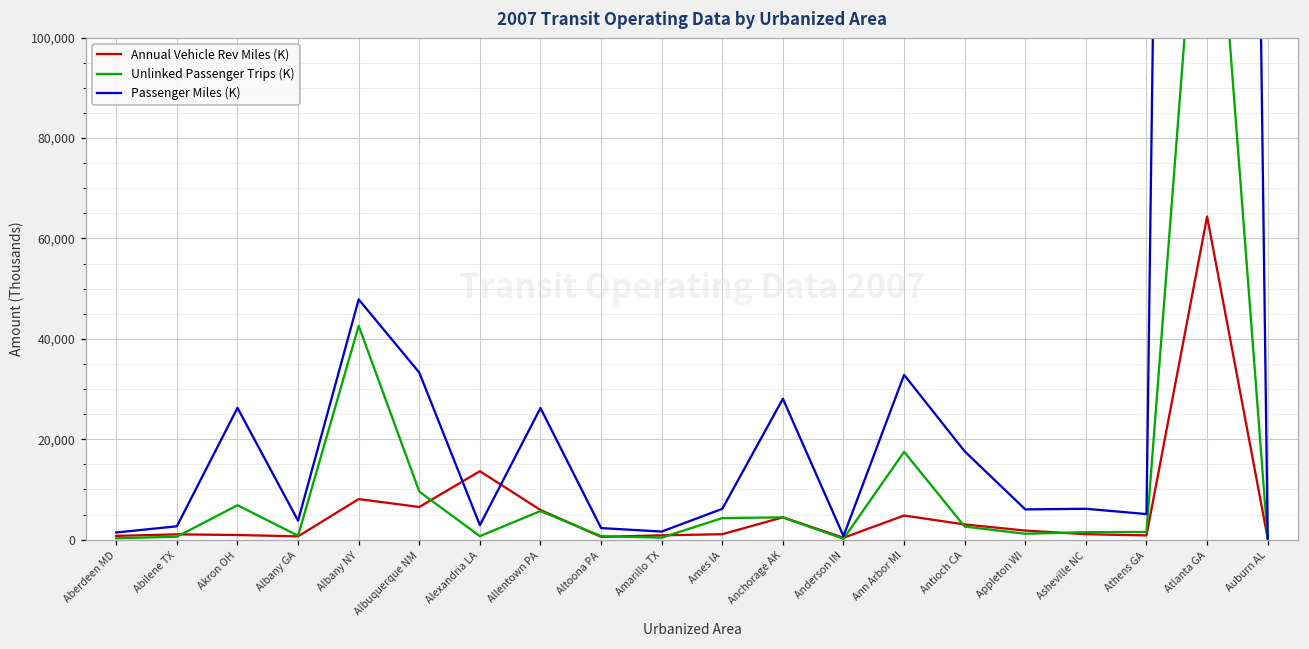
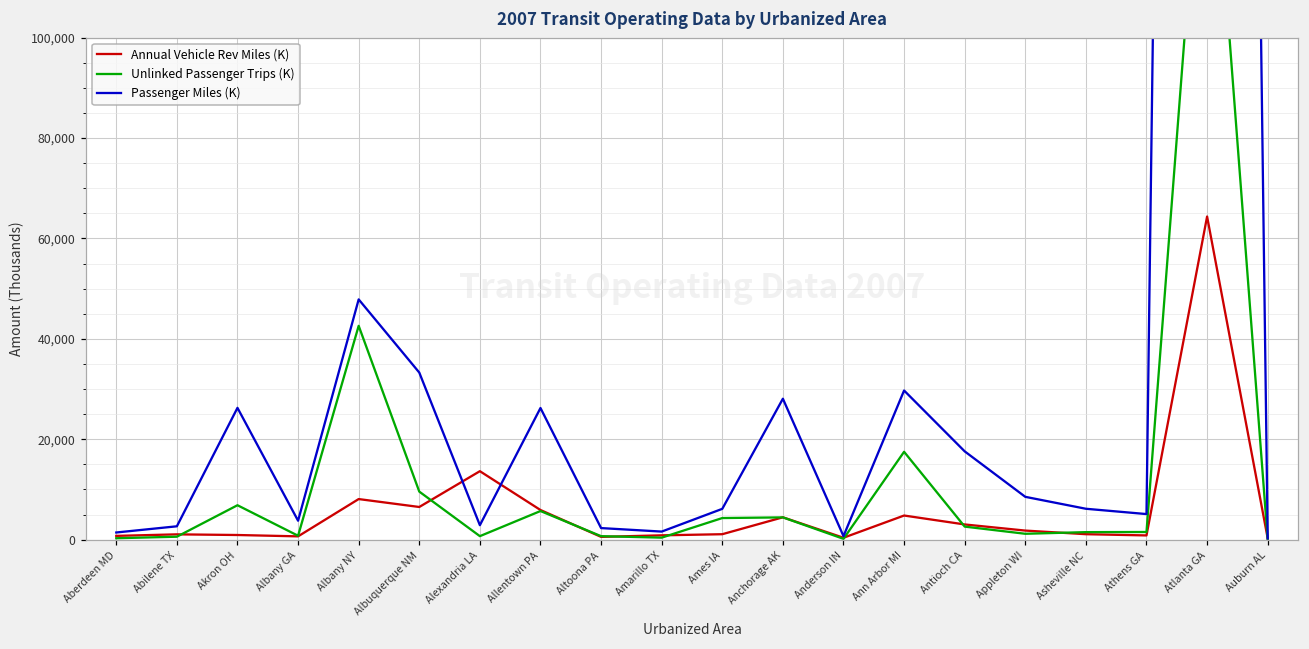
Passenger Miles (K), Ann Arbor MI: 33,000 -> 30,000
Passenger Miles (K), Appleton WI: 6,000 -> 9,000
